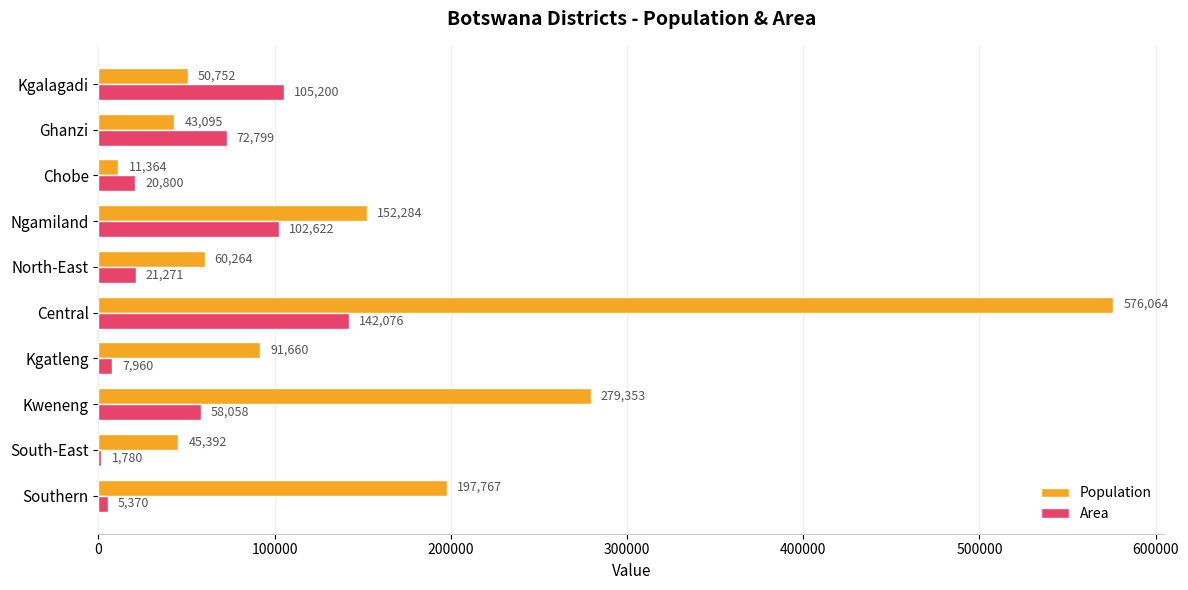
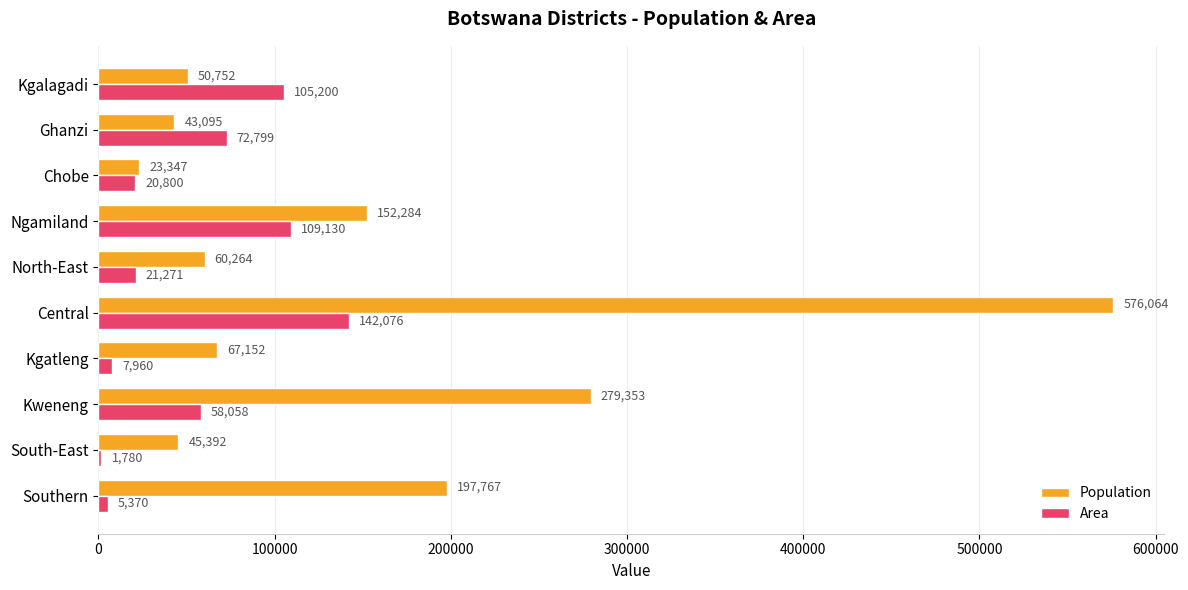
Population, Chobe: 11,364 -> 23,347
Area, Ngamiland: 102,622 -> 109,130
Population, Kgatleng: 91,660 -> 67,152
